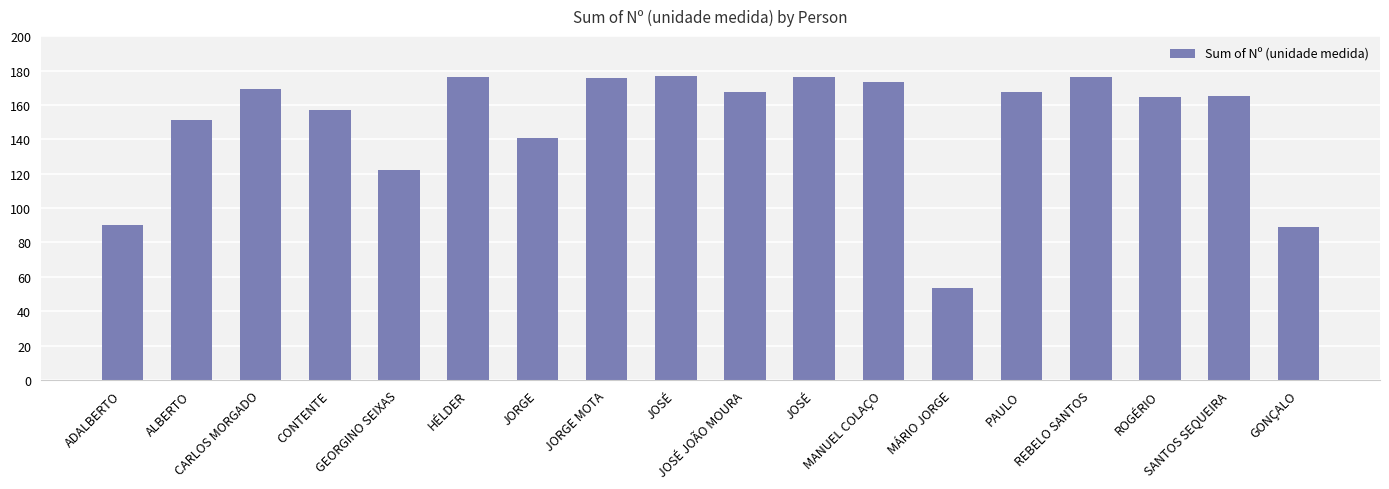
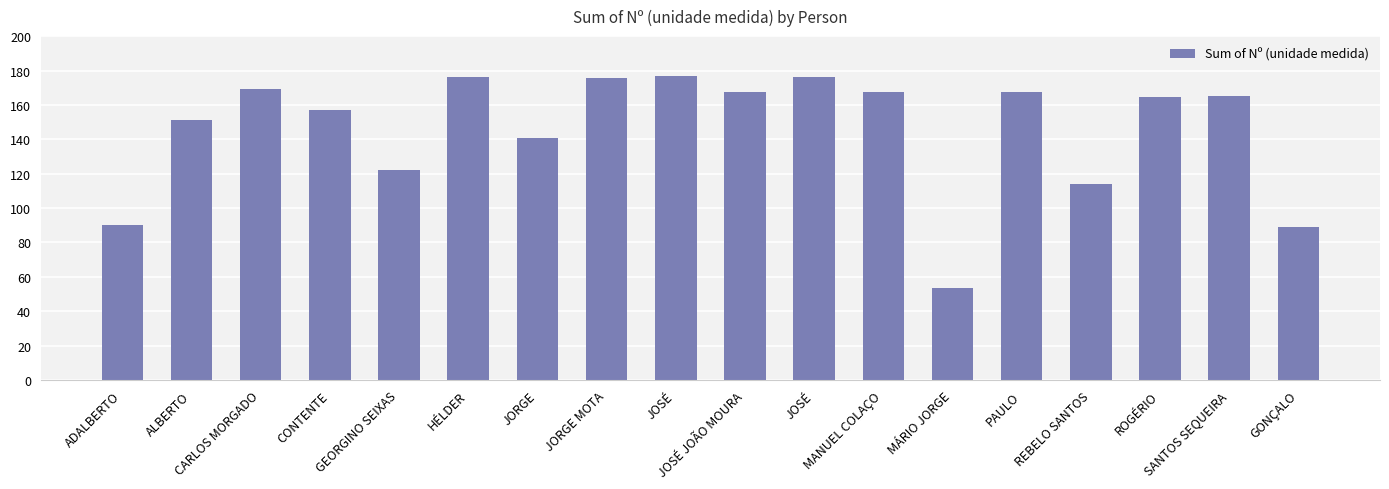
MANUEL COLAÇO: 174 -> 168
REBELO SANTOS: 176 -> 114
